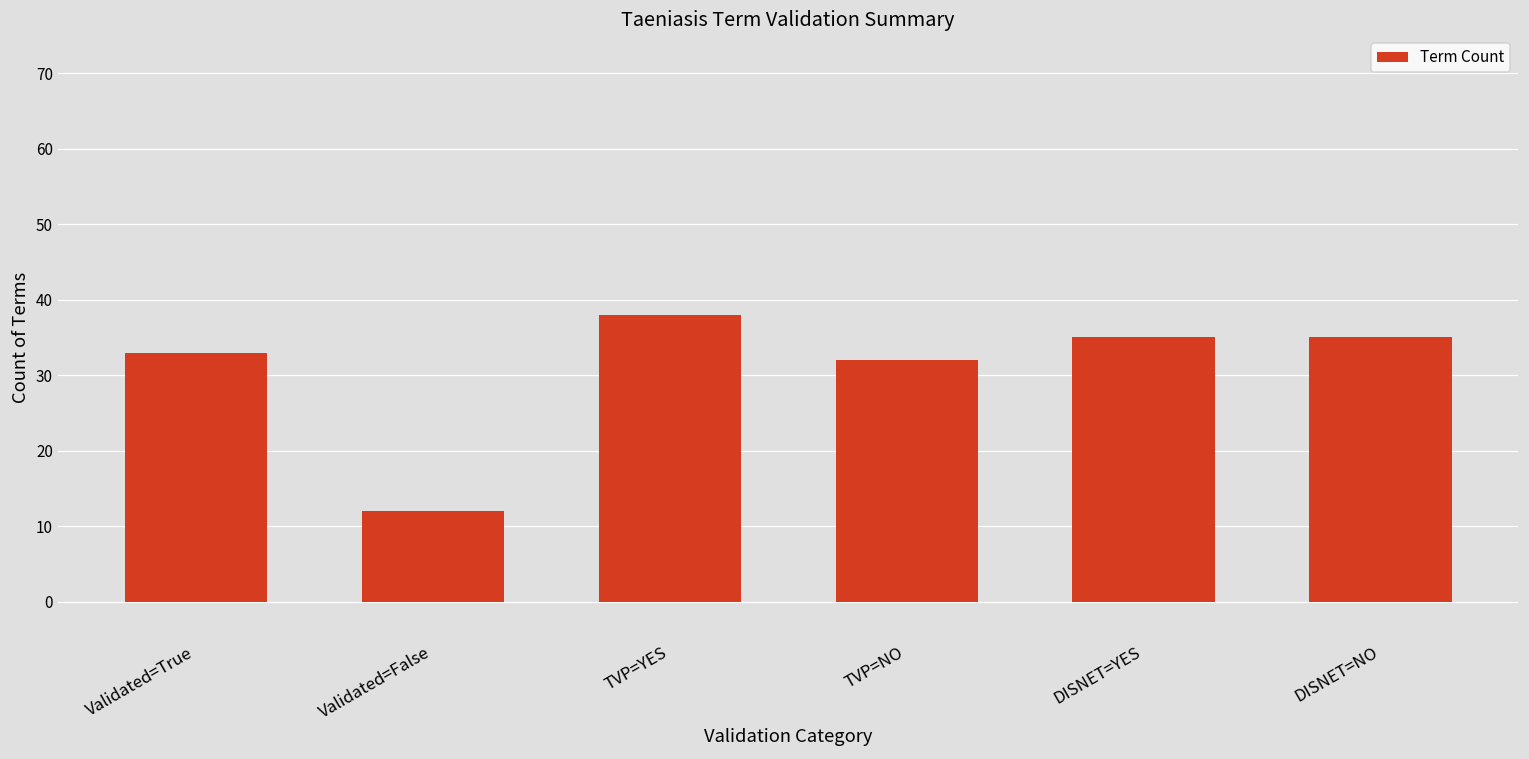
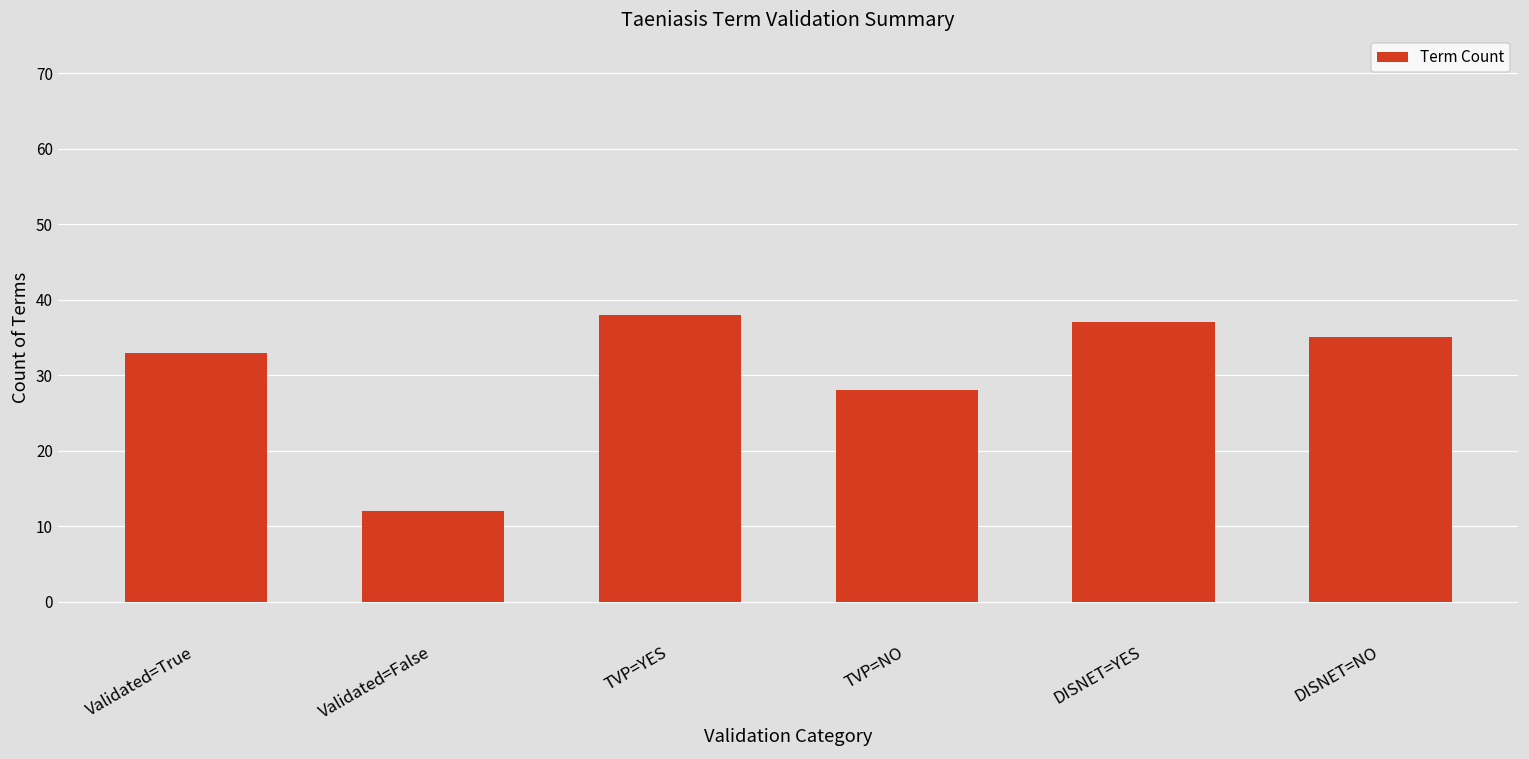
TVP=NO: 32 -> 28
DISNET=YES: 35 -> 37
